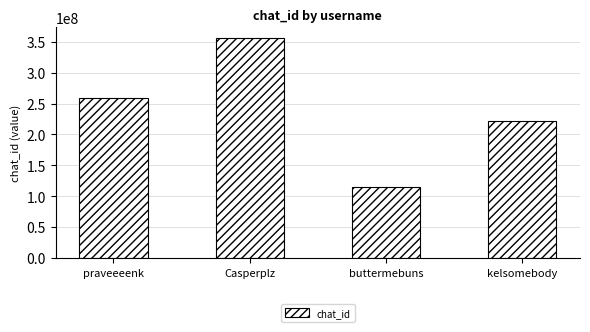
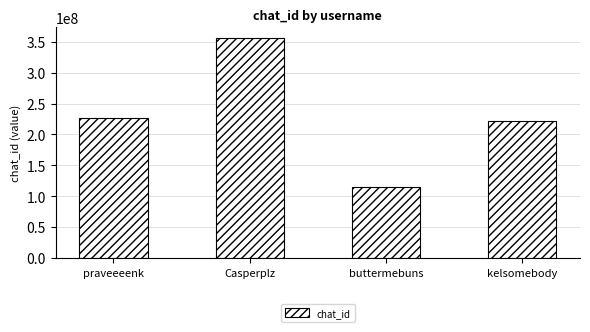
praveeeenk: 260000000 -> 230000000
